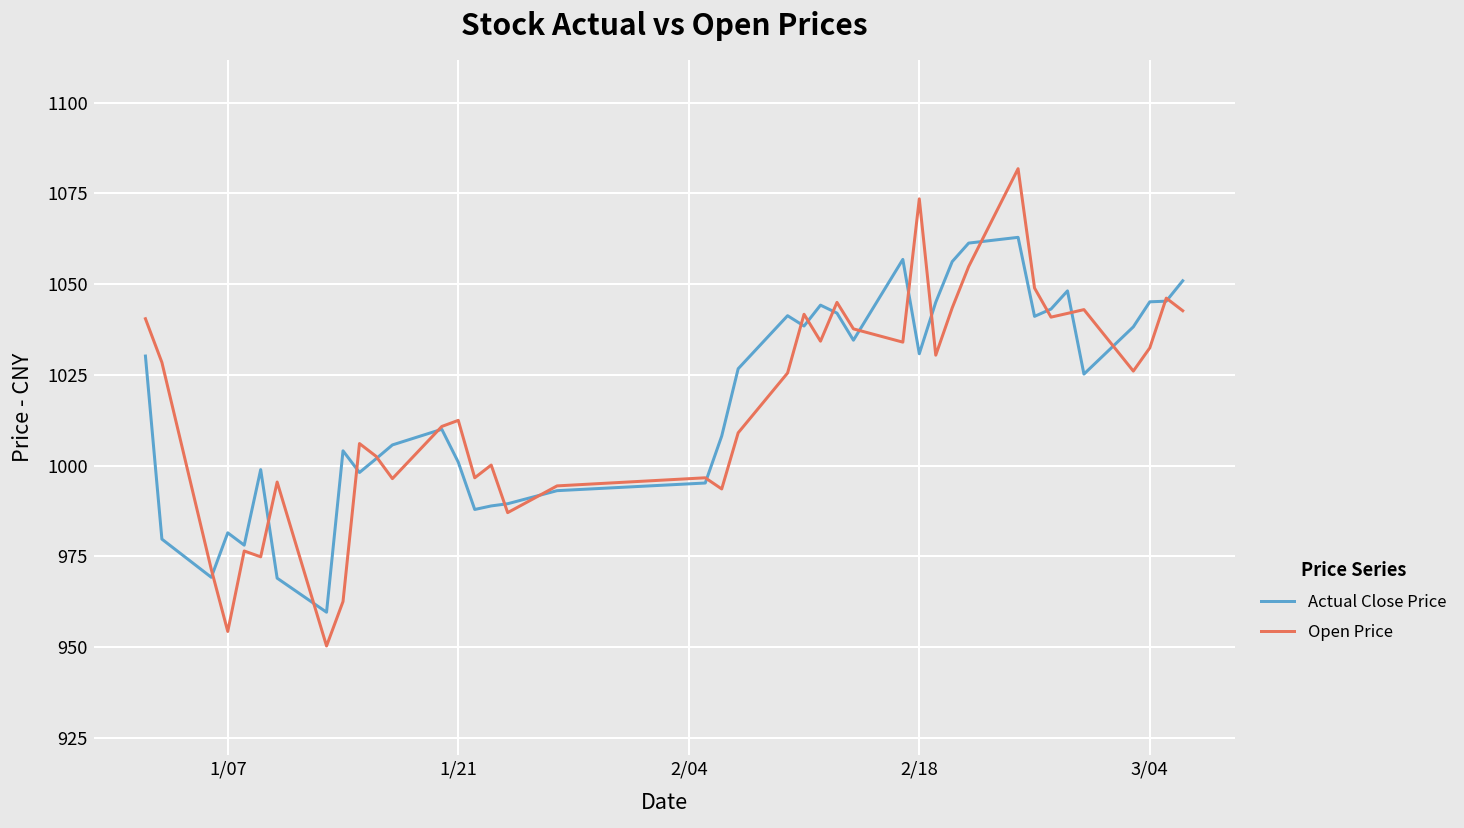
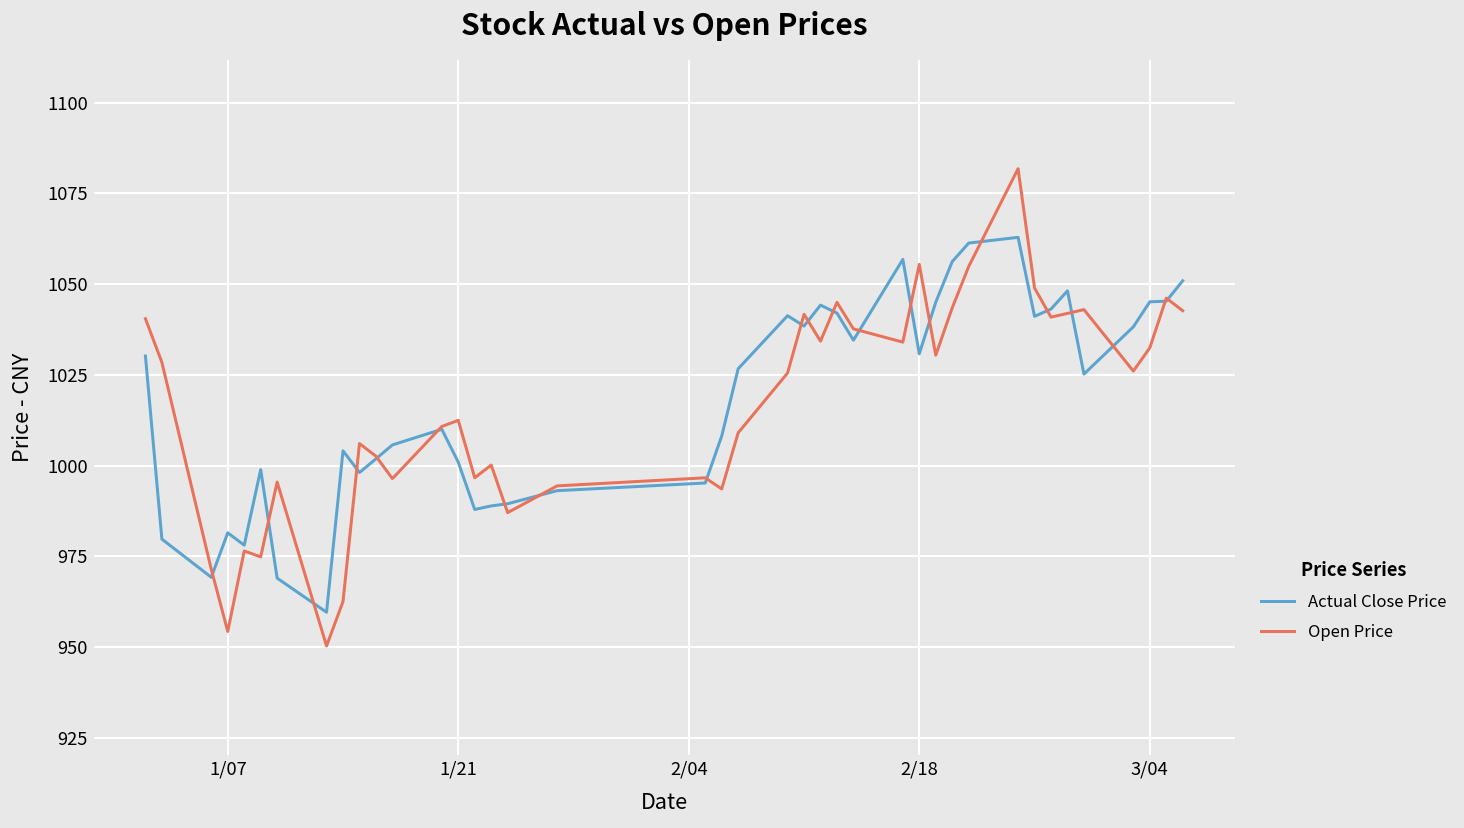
Open Price, 2/18: 1074 -> 1055
